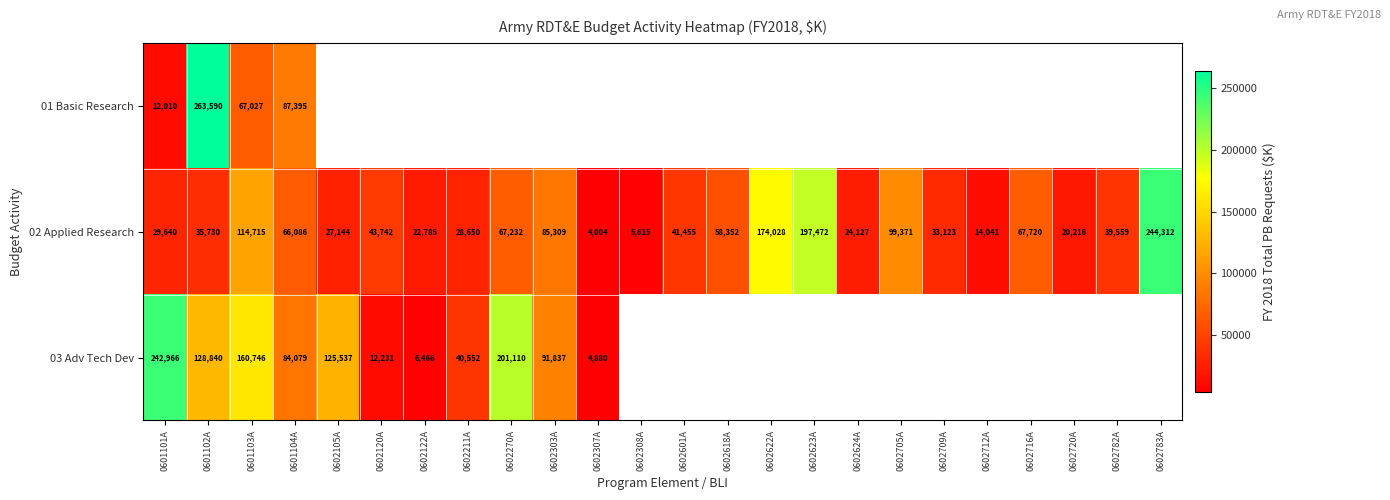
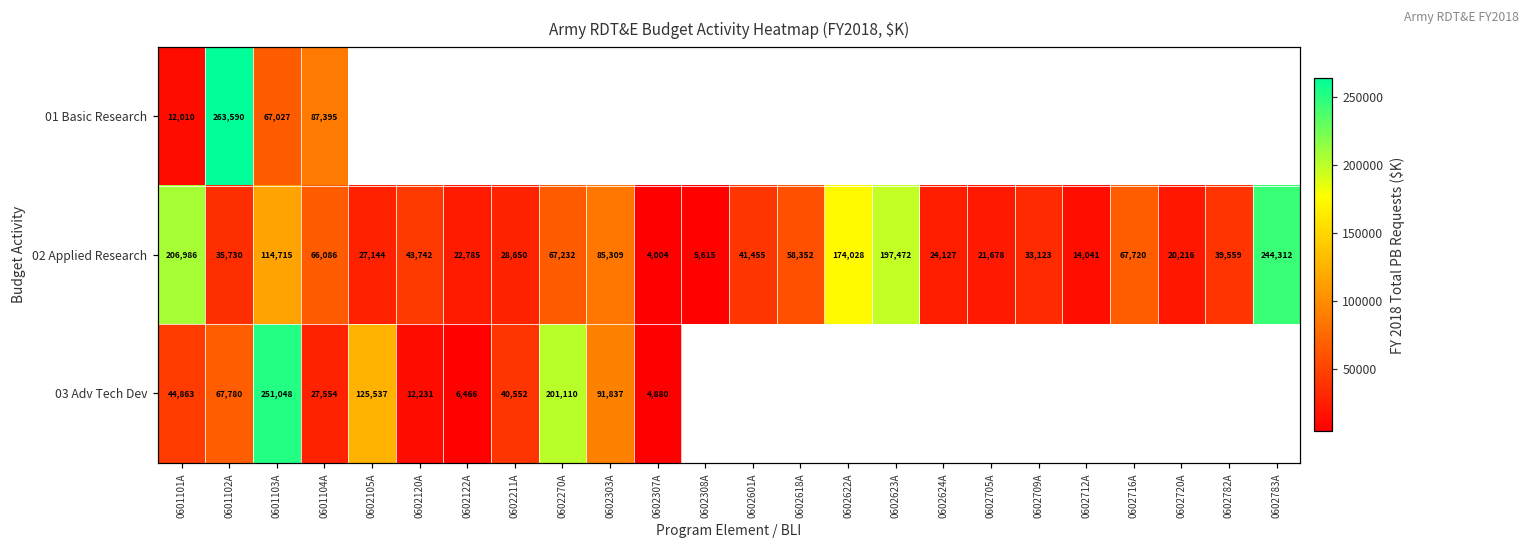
02 Applied Research, 0601101A: 29,640 -> 206,986
02 Applied Research, 0602705A: 99,371 -> 21,678
03 Adv Tech Dev, 0601101A: 242,966 -> 44,863
03 Adv Tech Dev, 0601102A: 128,840 -> 67,780
03 Adv Tech Dev, 0601103A: 160,746 -> 251,048
03 Adv Tech Dev, 0601104A: 84,079 -> 27,554
